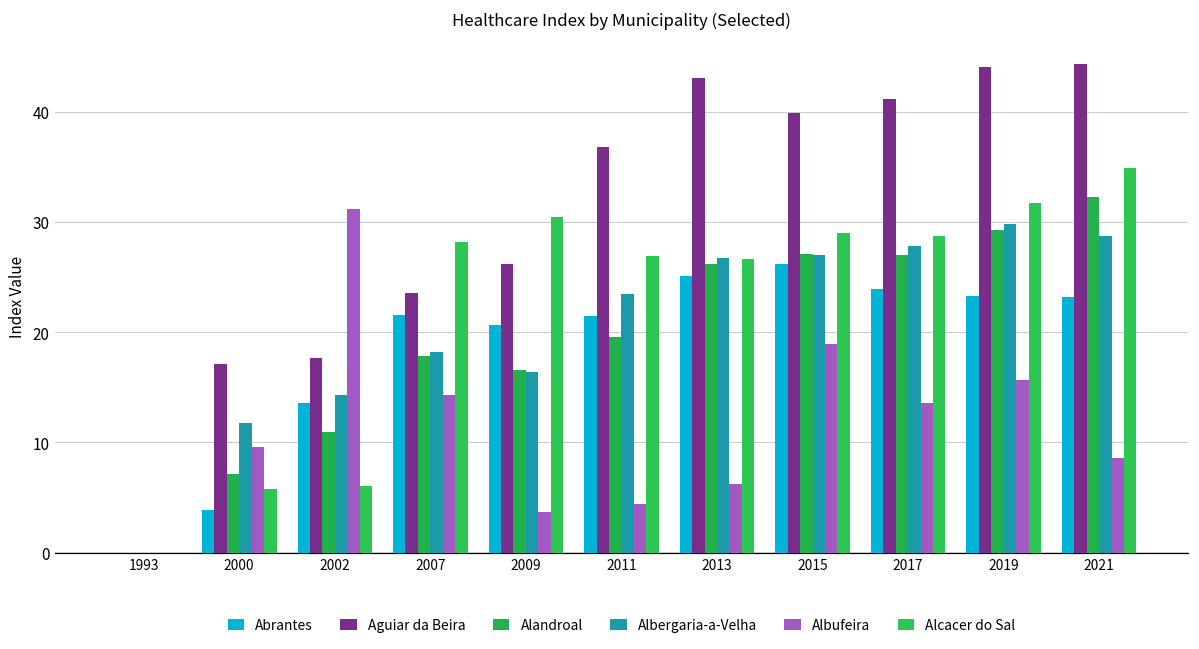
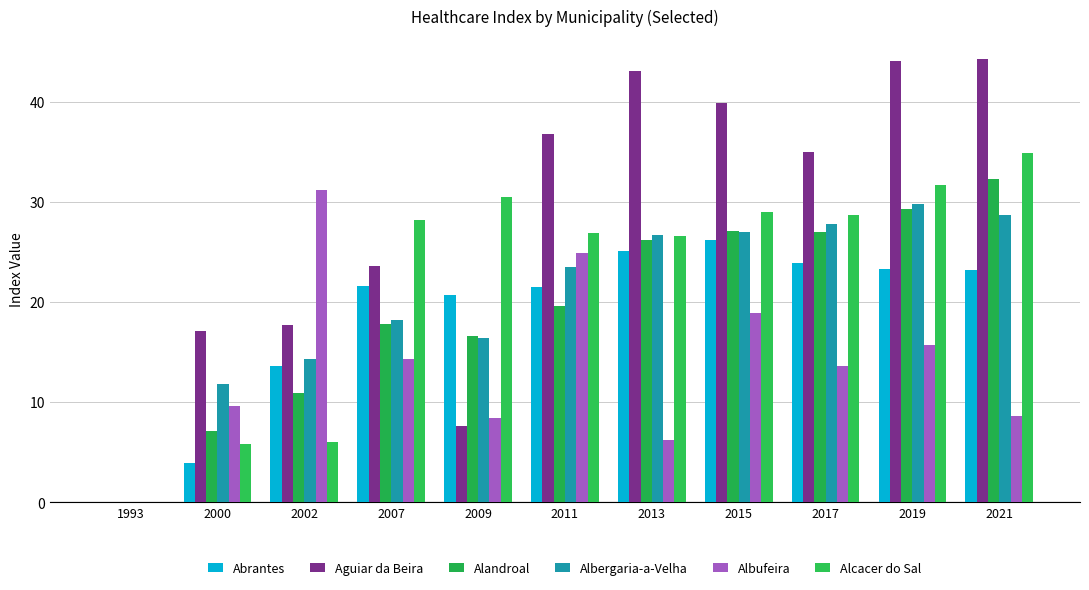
Aguiar da Beira, 2009: 26.2 -> 7.6
Albufeira, 2009: 3.7 -> 8.4
Albufeira, 2011: 4.4 -> 24.9
Aguiar da Beira, 2017: 41.2 -> 35.0
